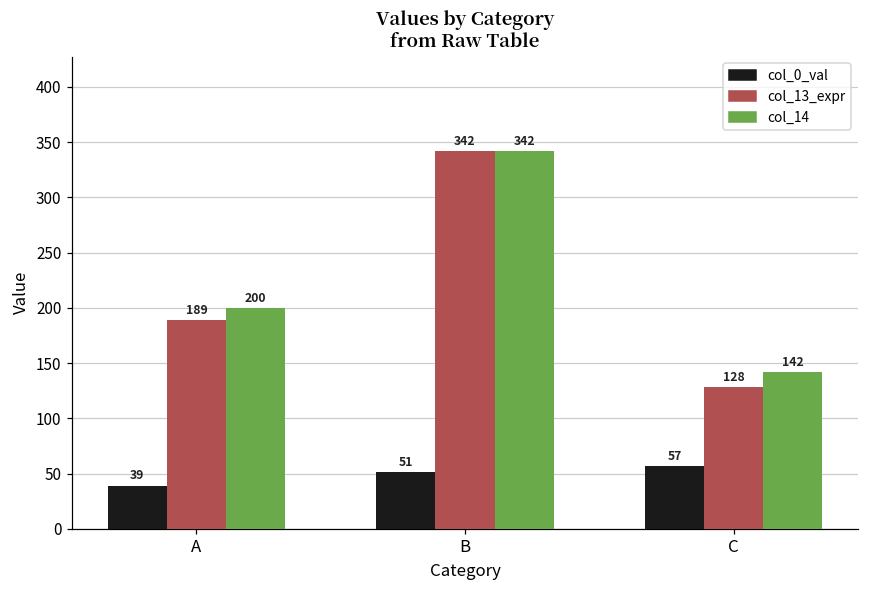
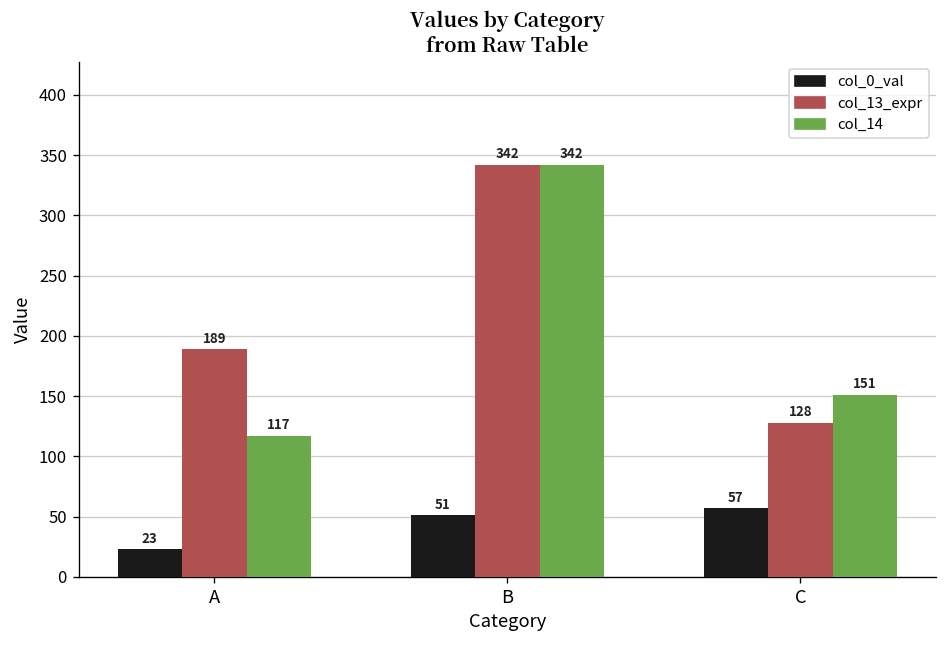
col_0_val, A: 39 -> 23
col_14, A: 200 -> 117
col_14, C: 142 -> 151
